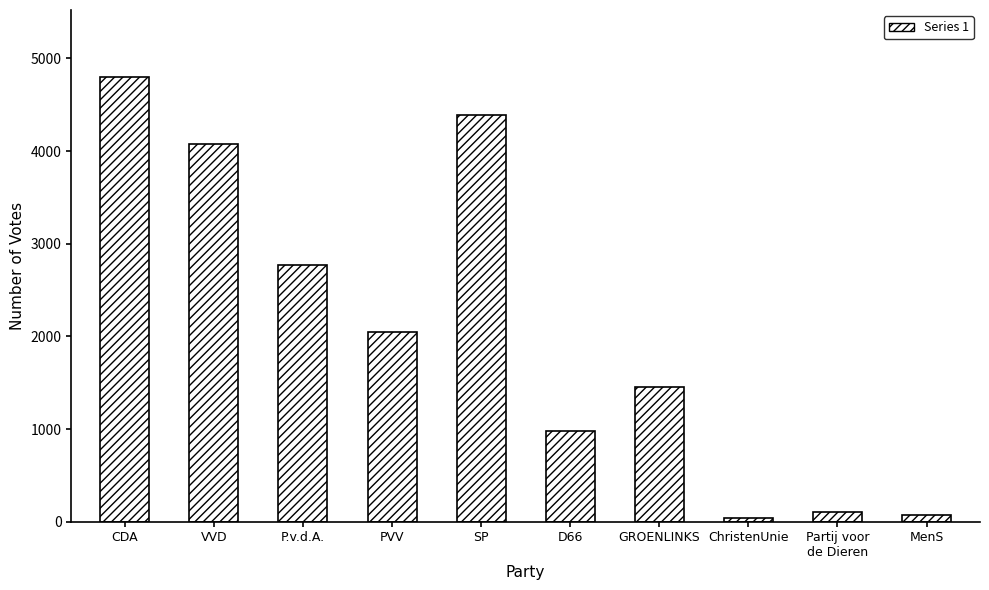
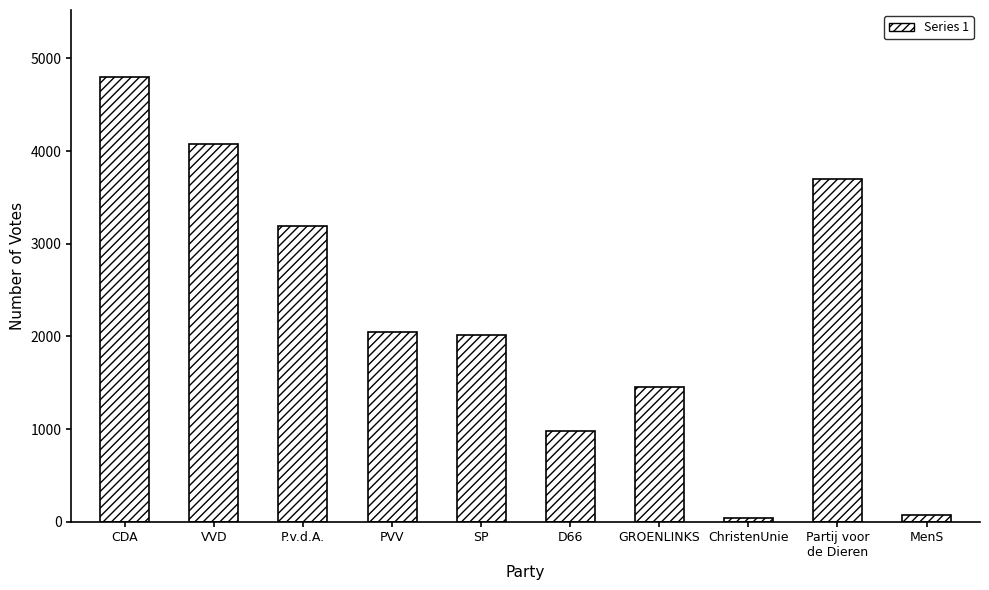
P.v.d.A.: 2800 -> 3200
SP: 4400 -> 2000
Partij voor de Dieren: 100 -> 3700
